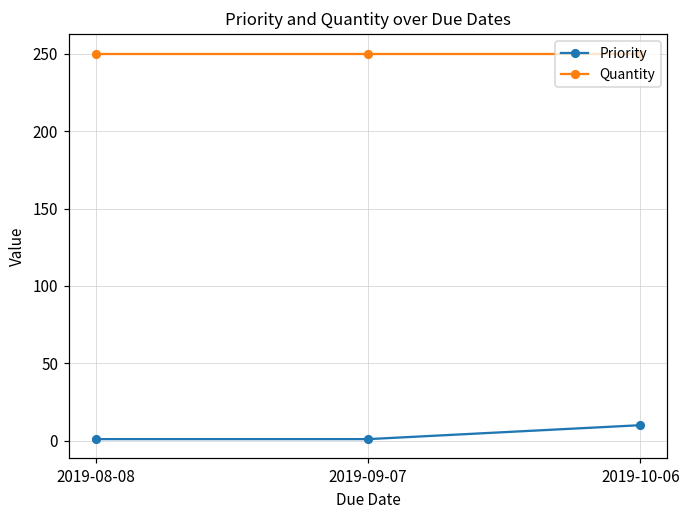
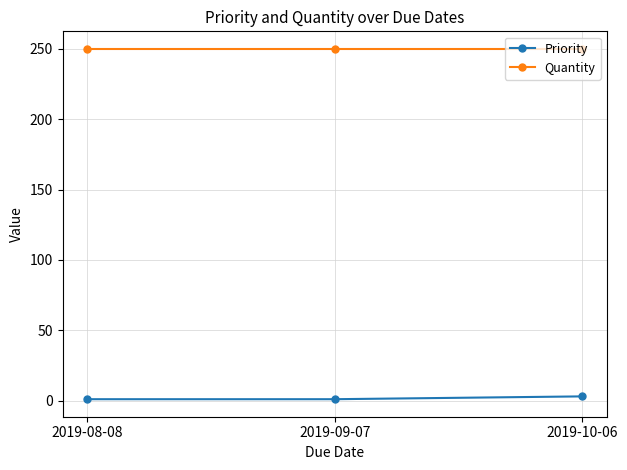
Priority, 2019-10-06: 10 -> 3
